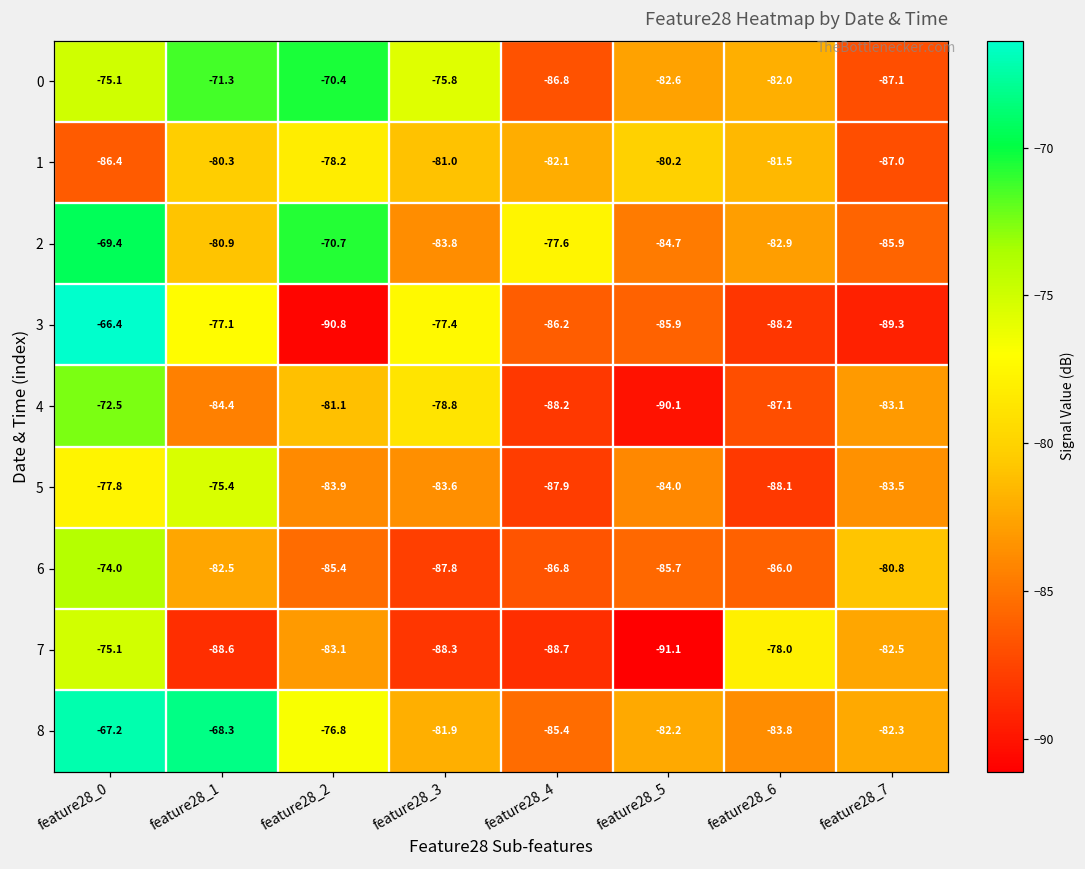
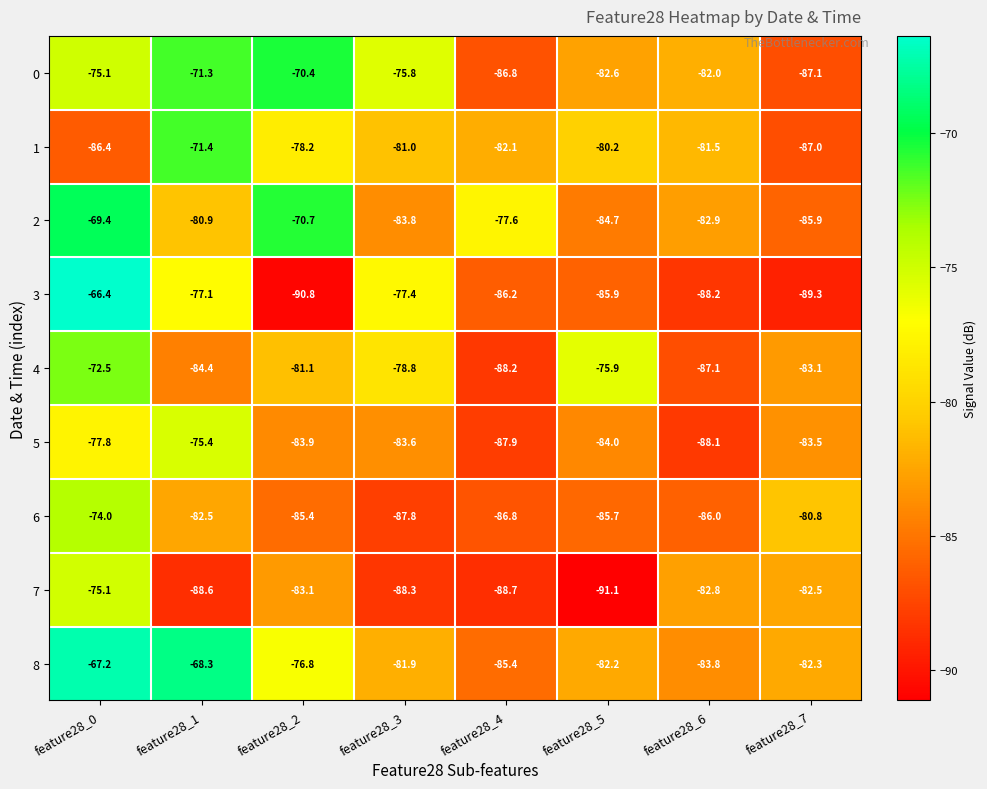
1, feature28_1: -80.3 -> -71.4
4, feature28_5: -90.1 -> -75.9
7, feature28_6: -78.0 -> -82.8
